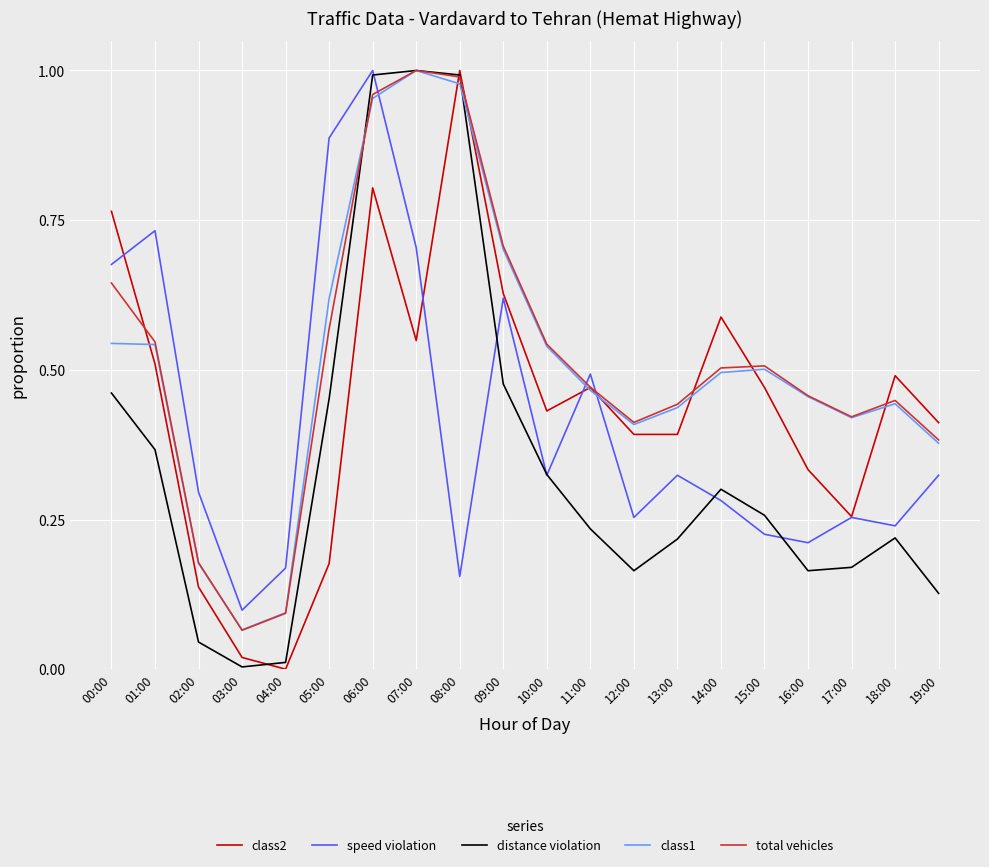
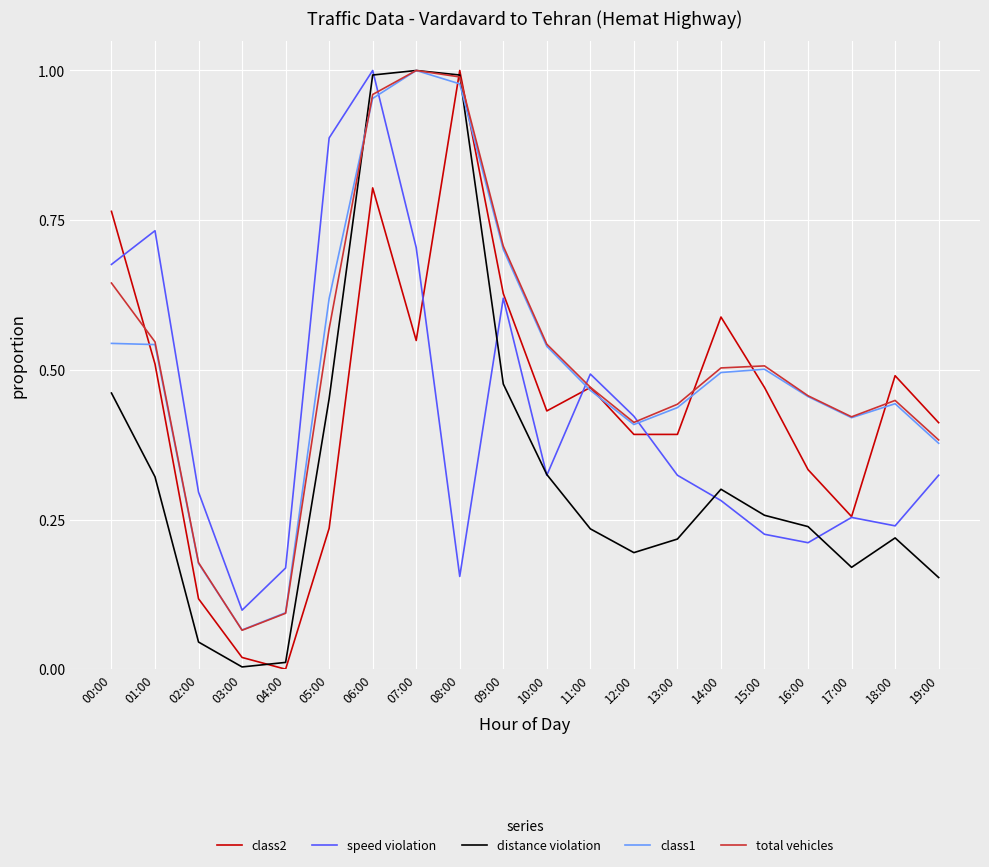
distance violation, 01:00: 0.37 -> 0.32
class2, 02:00: 0.14 -> 0.12
class2, 05:00: 0.18 -> 0.24
speed violation, 12:00: 0.25 -> 0.42
distance violation, 12:00: 0.16 -> 0.19
distance violation, 16:00: 0.16 -> 0.24
distance violation, 19:00: 0.13 -> 0.15
